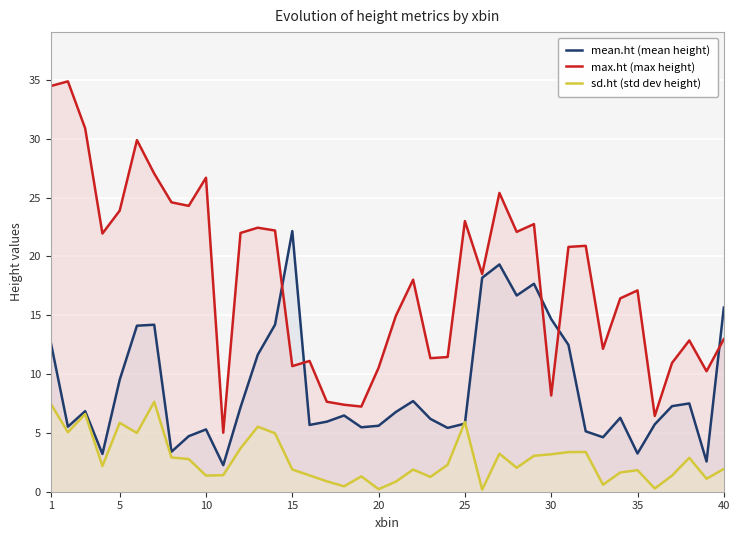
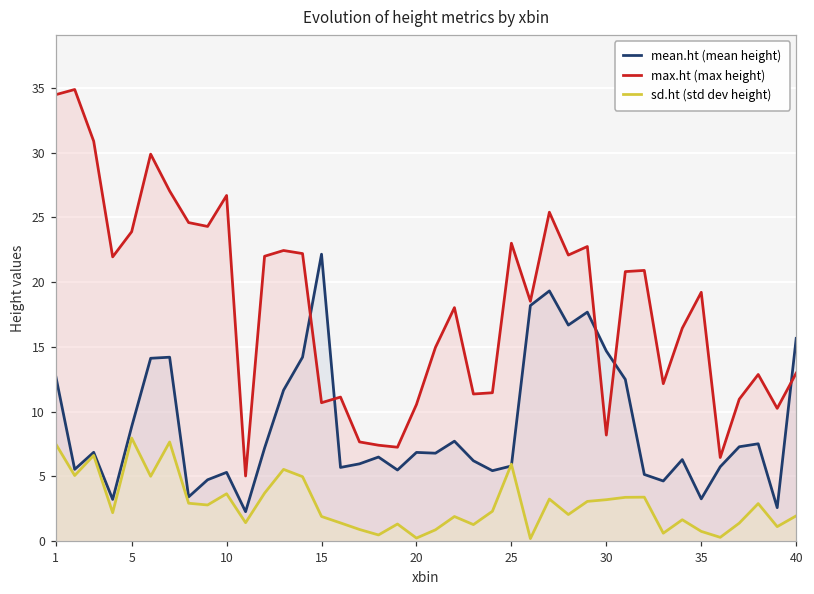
mean.ht (mean height), 5: 9.5 -> 8.8
sd.ht (std dev height), 5: 5.9 -> 8.0
sd.ht (std dev height), 10: 1.4 -> 3.6
mean.ht (mean height), 20: 5.6 -> 6.8
max.ht (max height), 35: 17.1 -> 19.2
sd.ht (std dev height), 35: 1.8 -> 0.7
